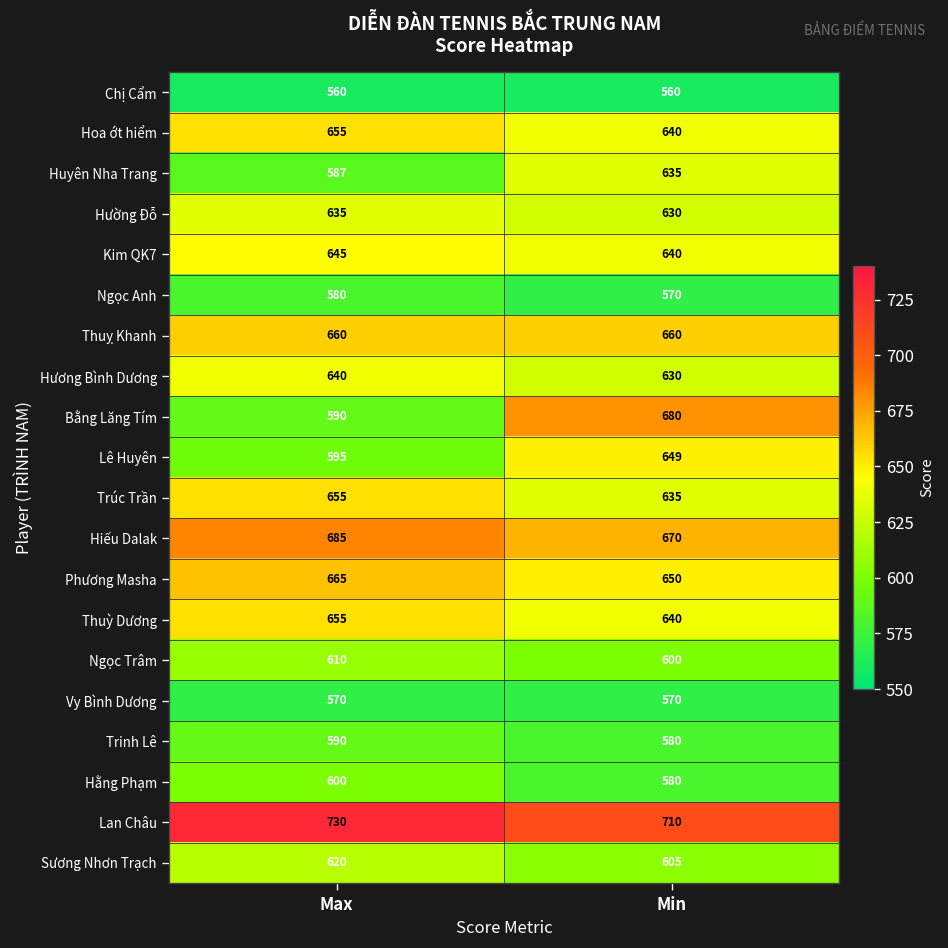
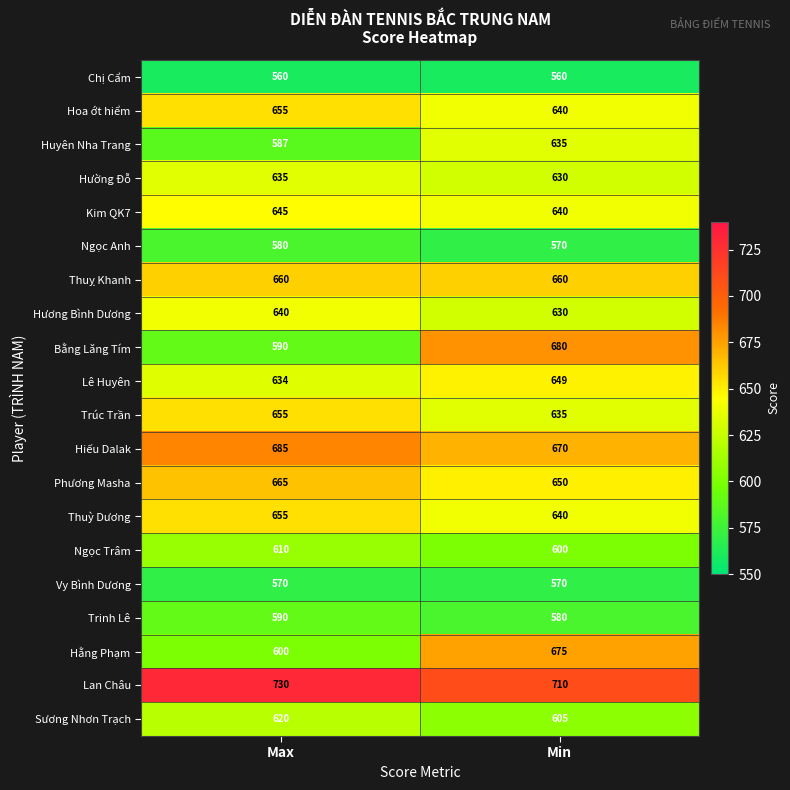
Lê Huyên, Max: 595 -> 634
Hằng Phạm, Min: 580 -> 675
